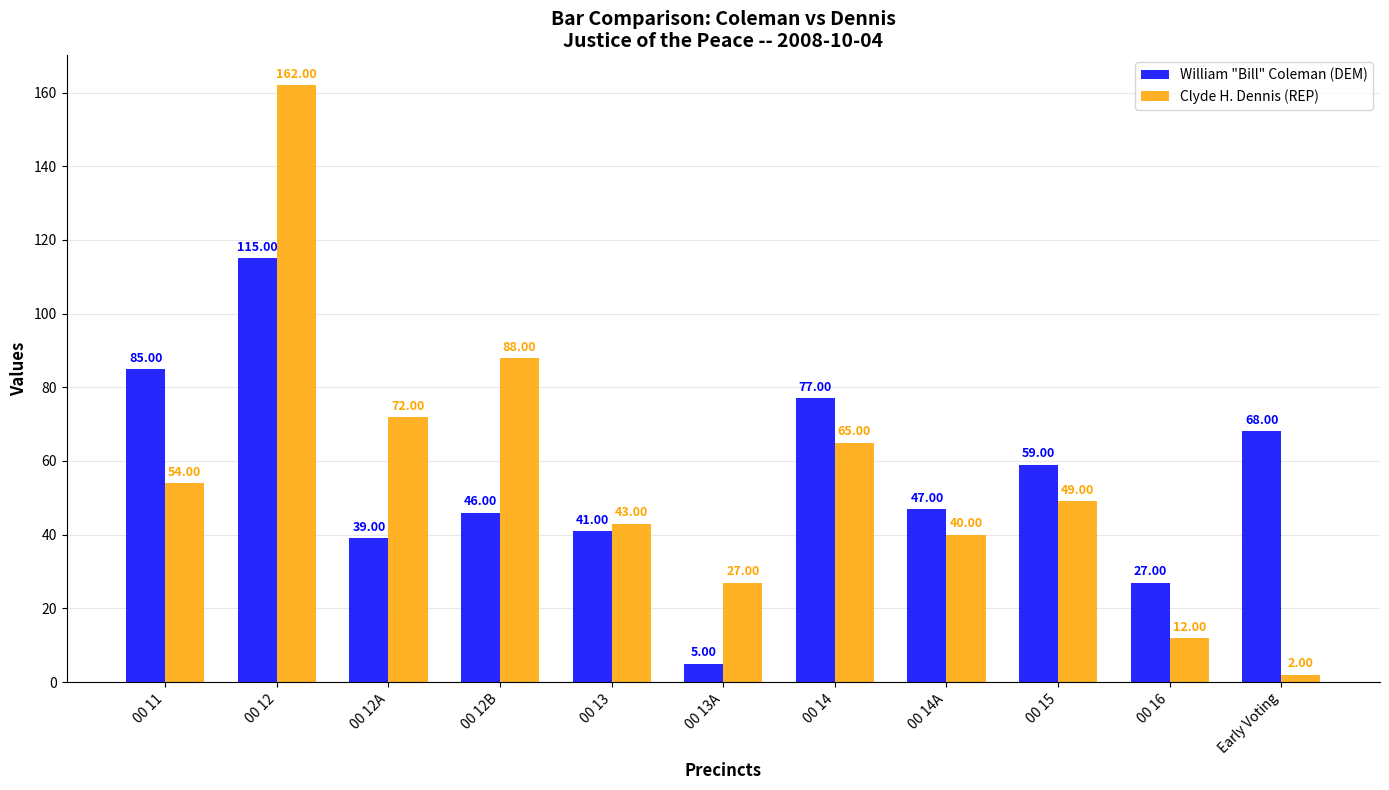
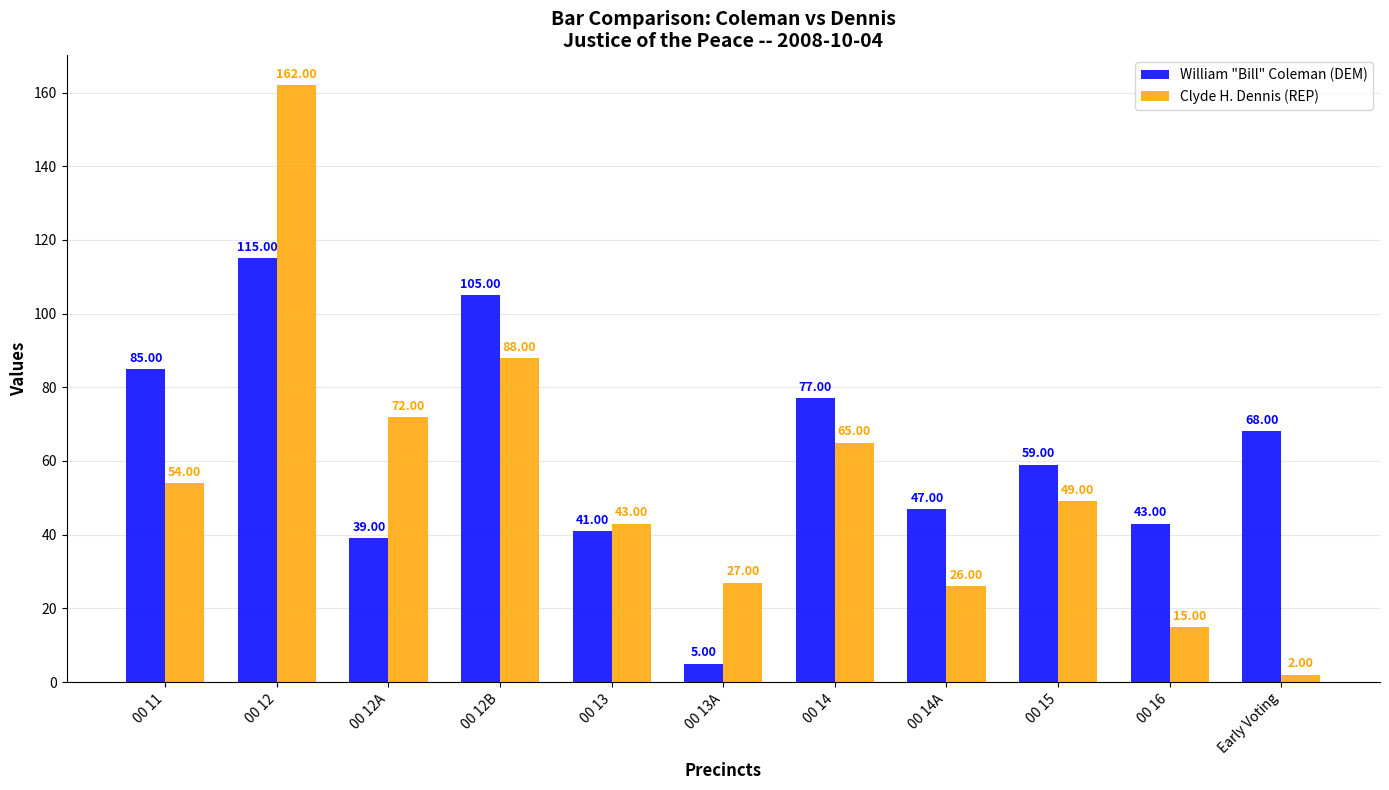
William "Bill" Coleman (DEM), 00 12B: 46.00 -> 105.00
Clyde H. Dennis (REP), 00 14A: 40.00 -> 26.00
William "Bill" Coleman (DEM), 00 16: 27.00 -> 43.00
Clyde H. Dennis (REP), 00 16: 12.00 -> 15.00
